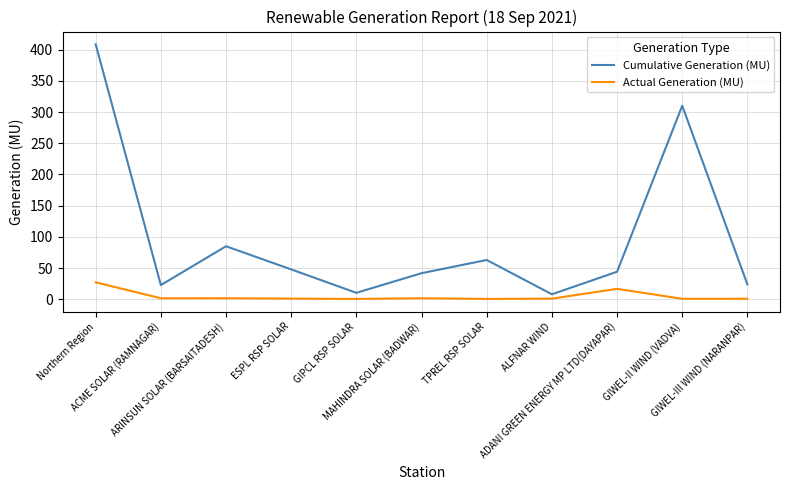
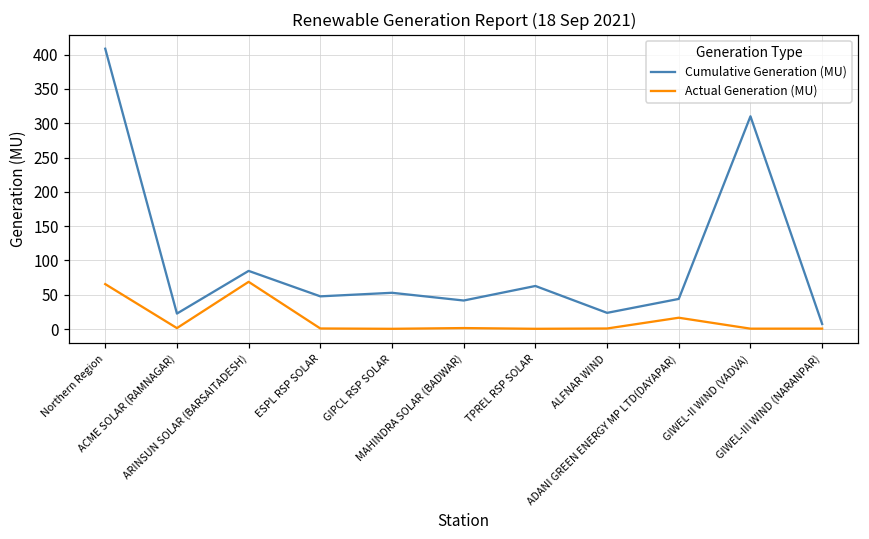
Actual Generation (MU), Northern Region: 30 -> 70
Actual Generation (MU), ARINSUN SOLAR (BARSAITADESH): 0 -> 70
Cumulative Generation (MU), GIPCL RSP SOLAR: 10 -> 50
Cumulative Generation (MU), ALFNAR WIND: 10 -> 20
Cumulative Generation (MU), GIWEL-III WIND (NARANPAR): 20 -> 10
